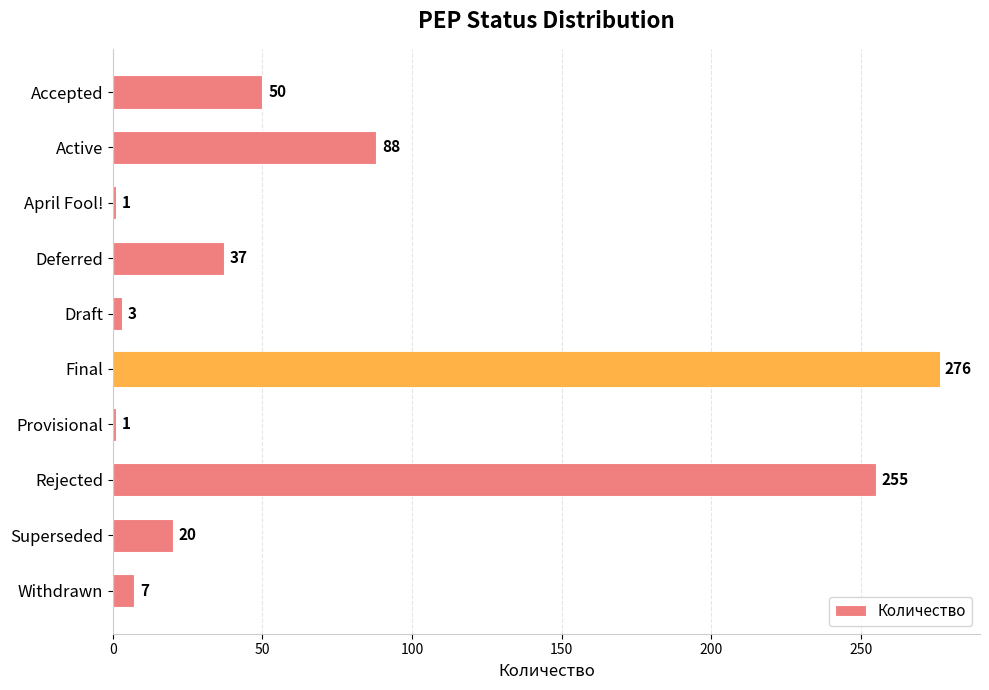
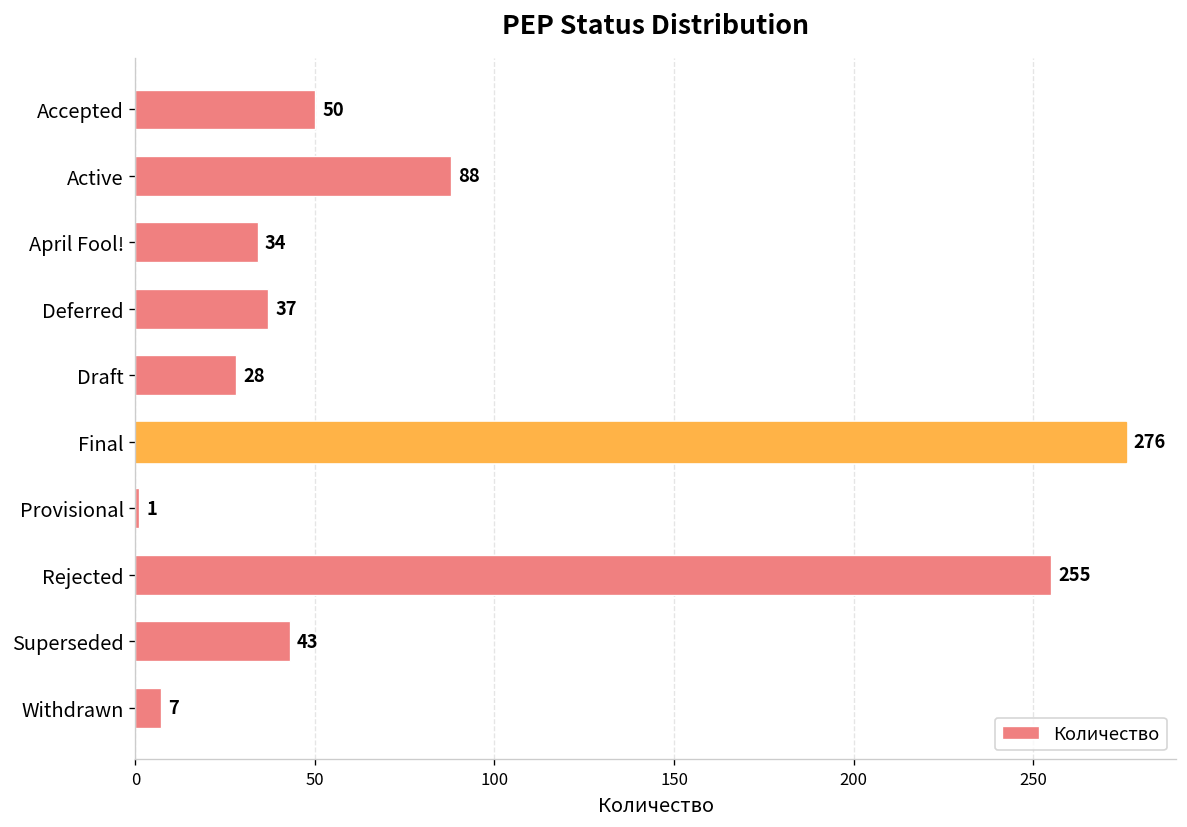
April Fool!: 1 -> 34
Draft: 3 -> 28
Superseded: 20 -> 43
